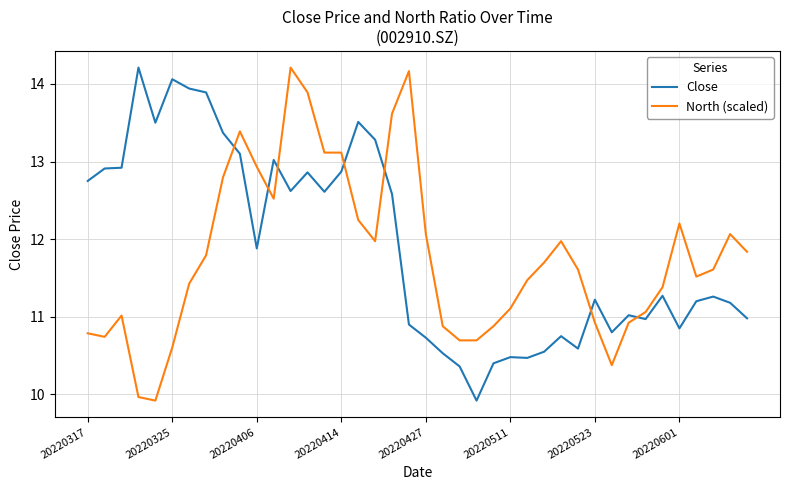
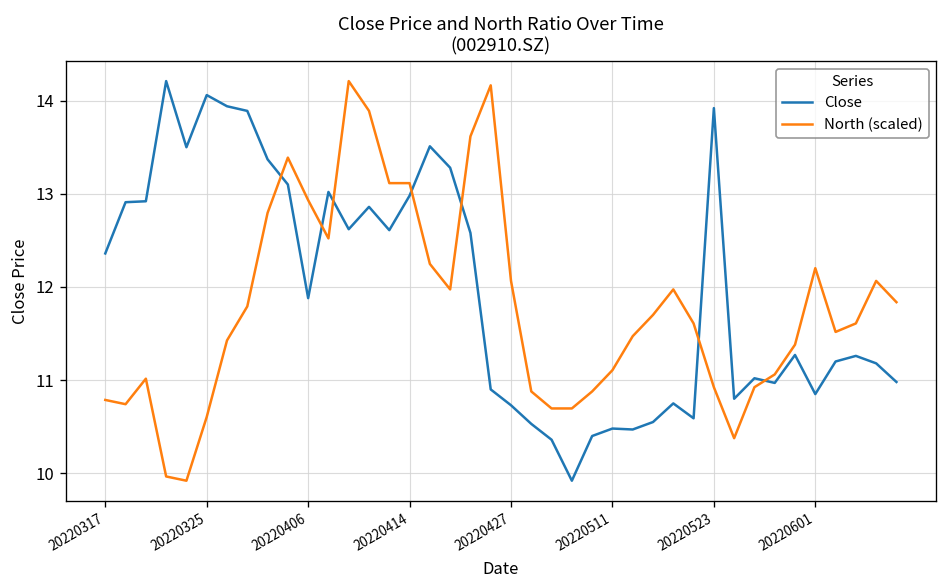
Close, 20220317: 12.8 -> 12.4
Close, 20220414: 12.9 -> 13.0
Close, 20220523: 11.2 -> 13.9
